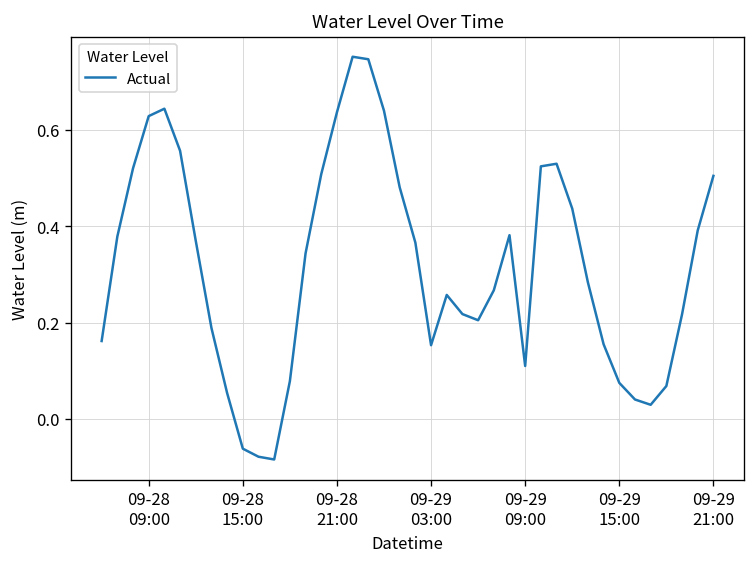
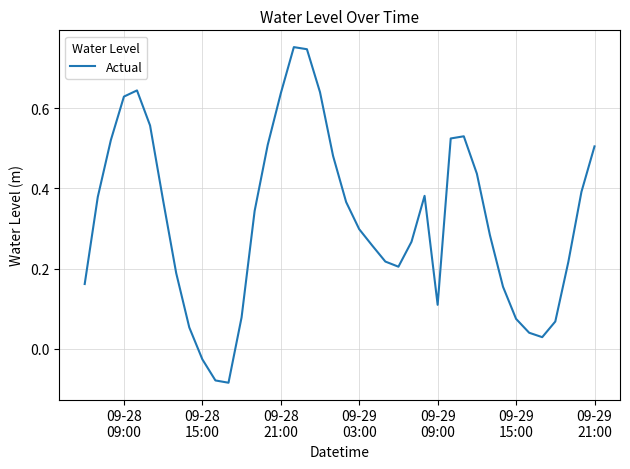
09-28 15:00: -0.06 -> -0.03
09-29 03:00: 0.15 -> 0.30
